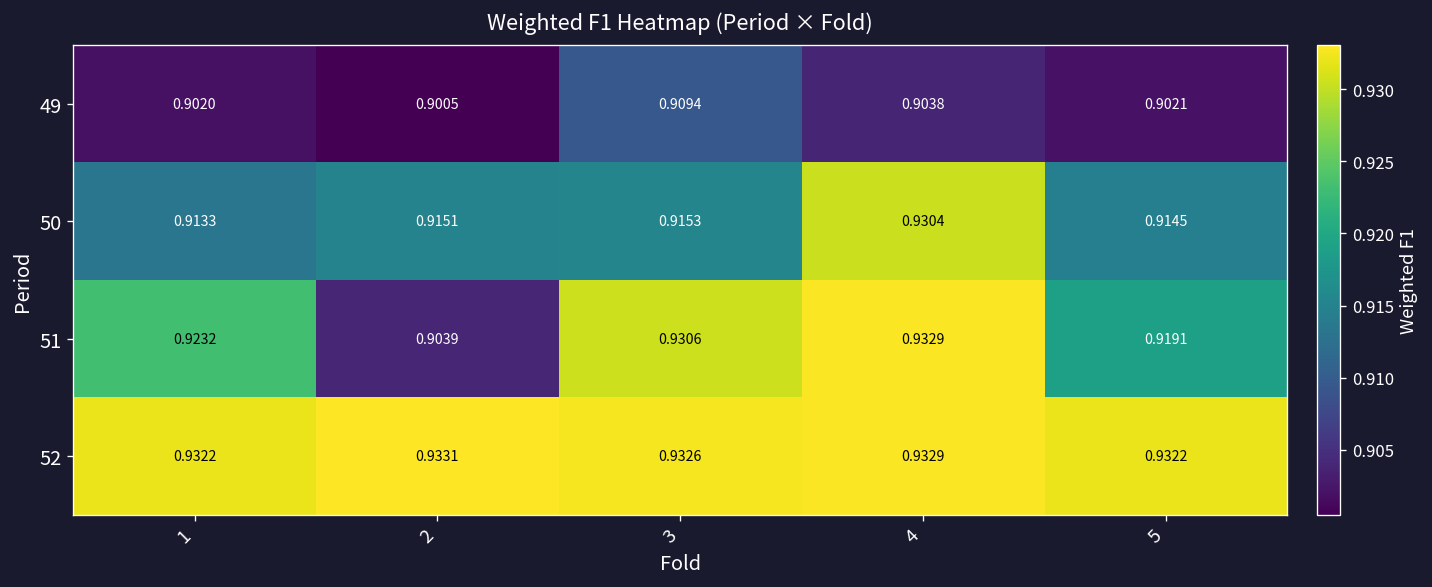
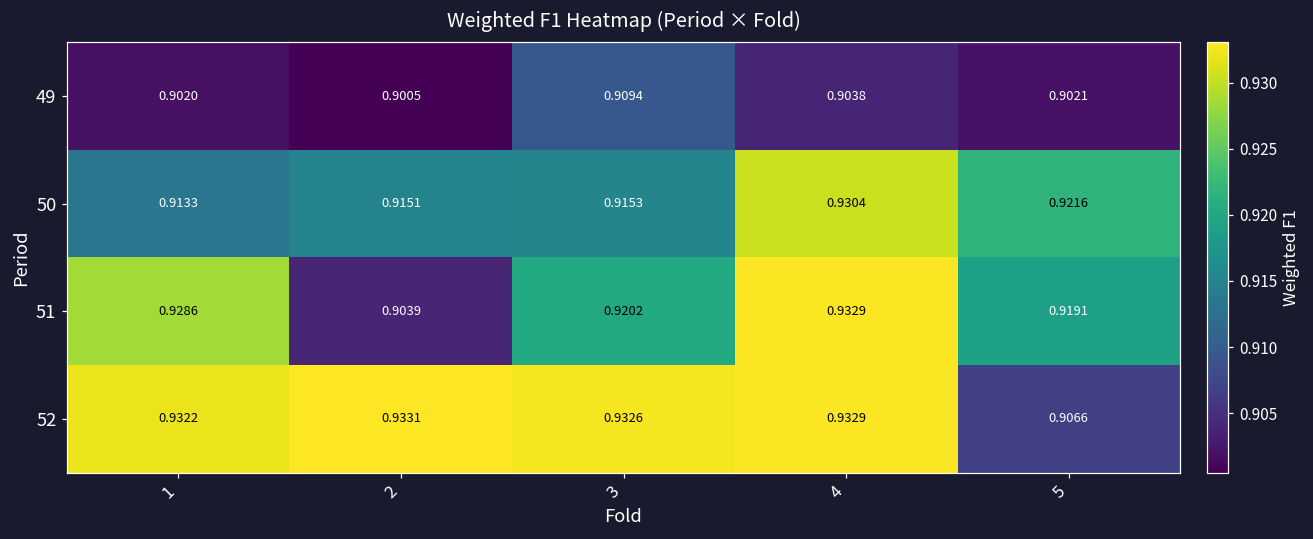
50, 5: 0.9145 -> 0.9216
51, 1: 0.9232 -> 0.9286
51, 3: 0.9306 -> 0.9202
52, 5: 0.9322 -> 0.9066
